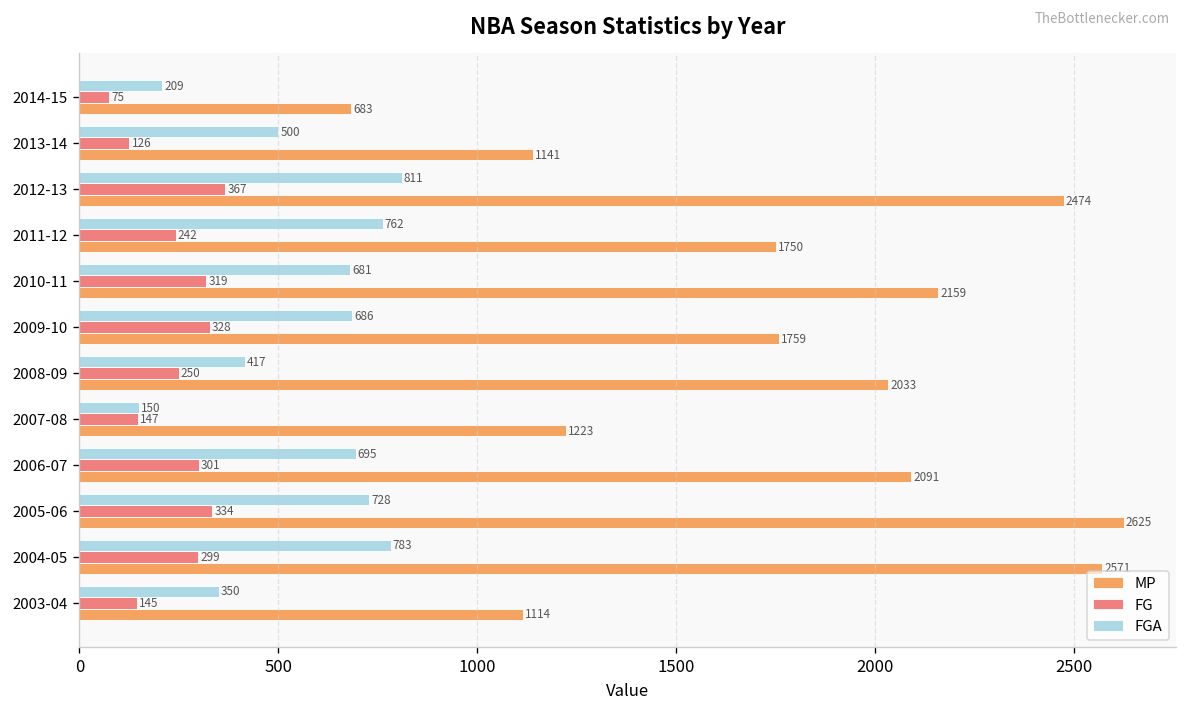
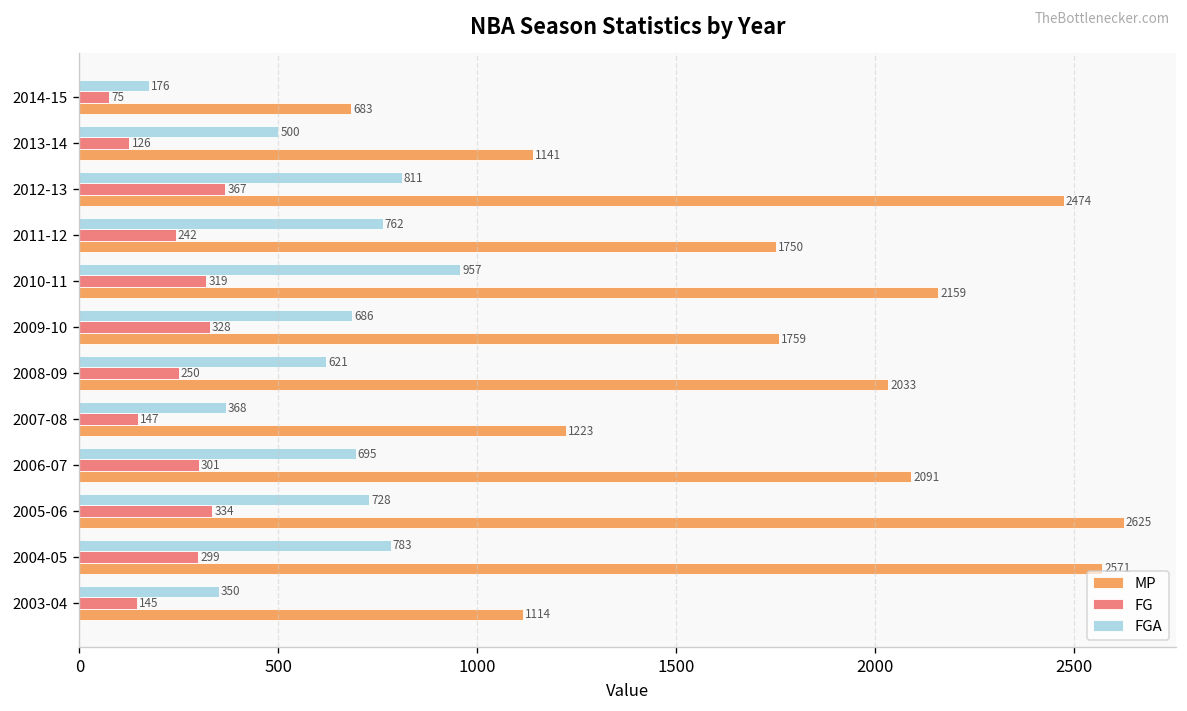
FGA, 2014-15: 209 -> 176
FGA, 2010-11: 681 -> 957
FGA, 2008-09: 417 -> 621
FGA, 2007-08: 150 -> 368
